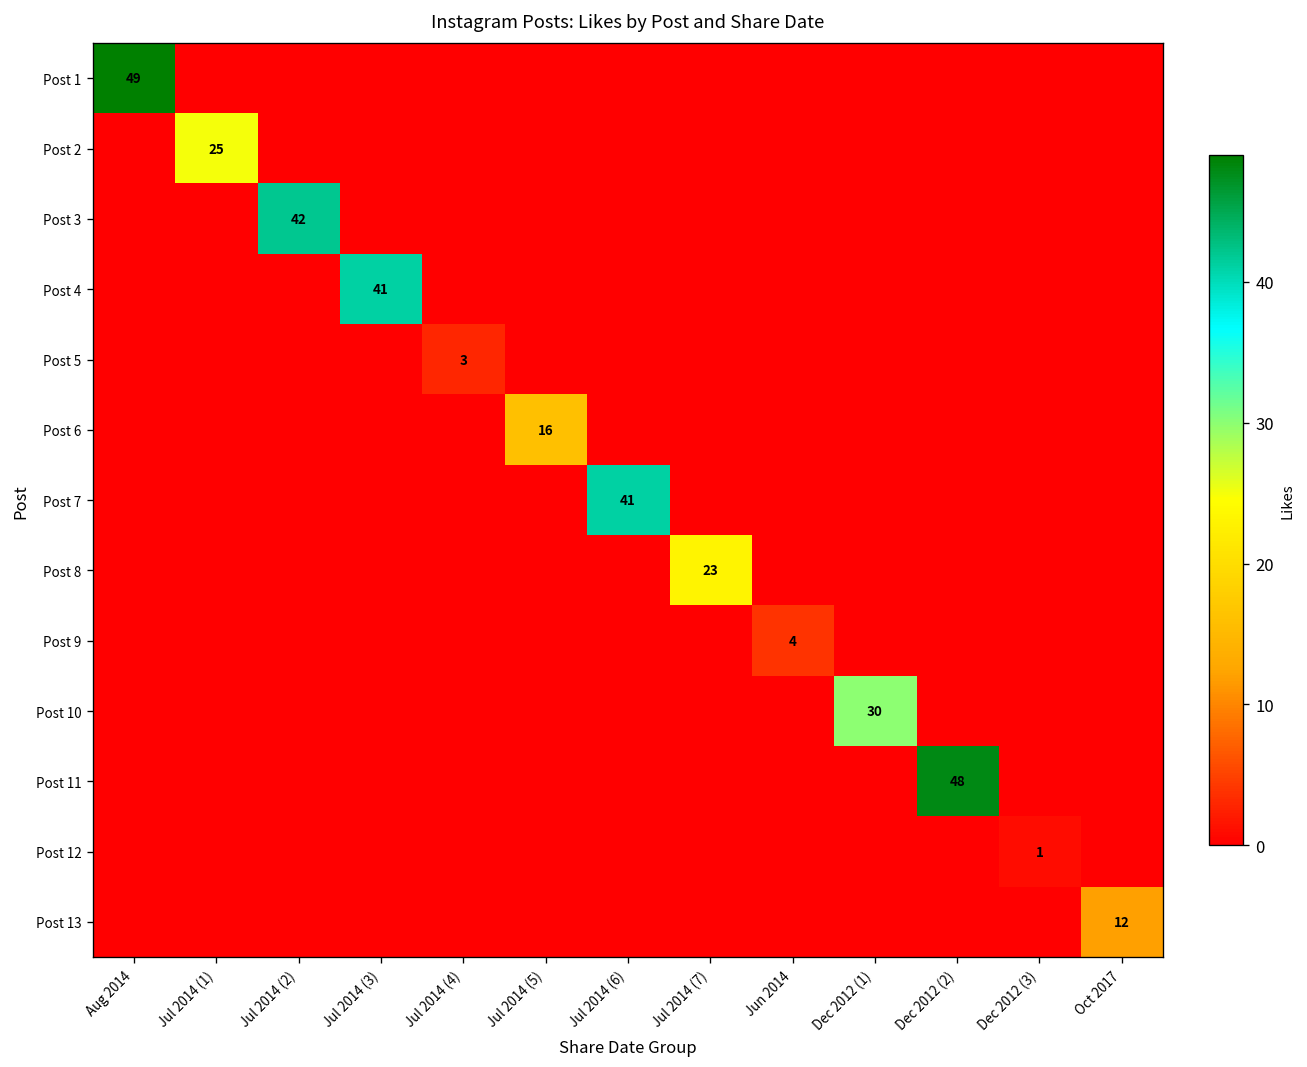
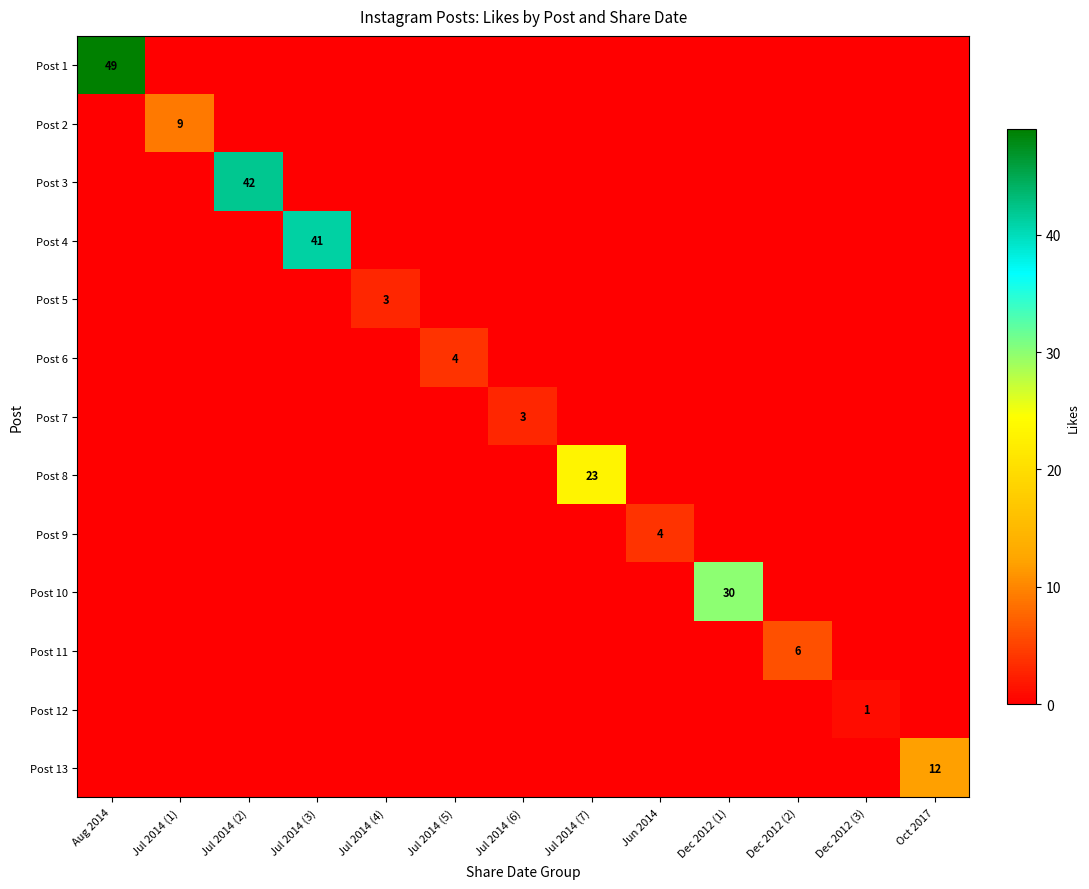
Post 2, Jul 2014 (1): 25 -> 9
Post 6, Jul 2014 (5): 16 -> 4
Post 7, Jul 2014 (6): 41 -> 3
Post 11, Dec 2012 (2): 48 -> 6
